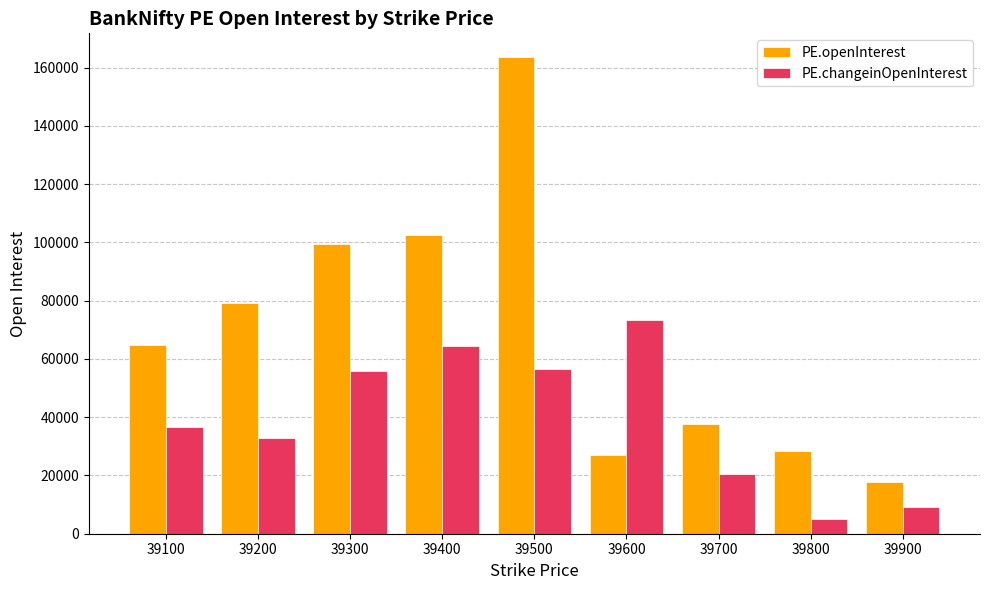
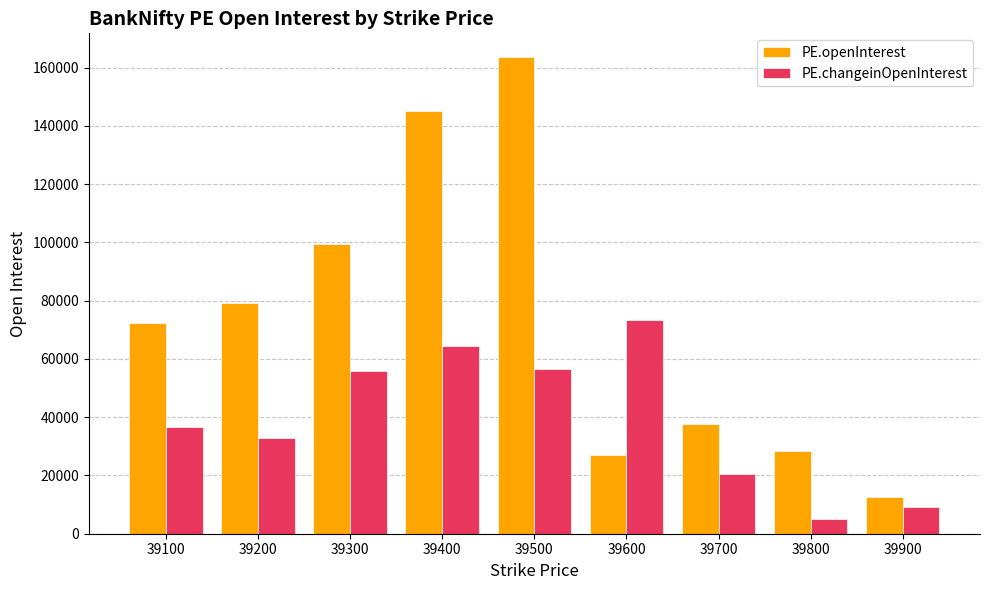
PE.openInterest, 39100: 65000 -> 72000
PE.openInterest, 39400: 103000 -> 145000
PE.openInterest, 39900: 18000 -> 12000
